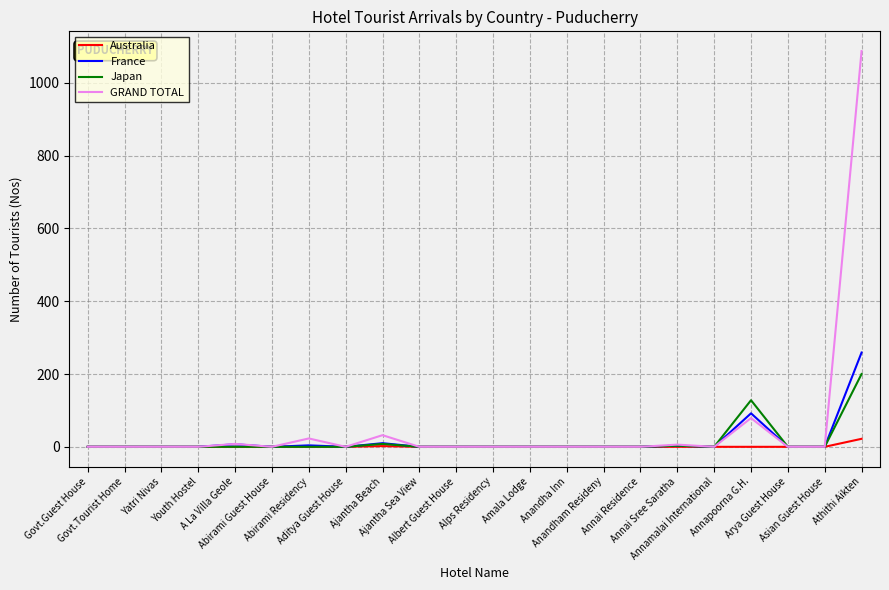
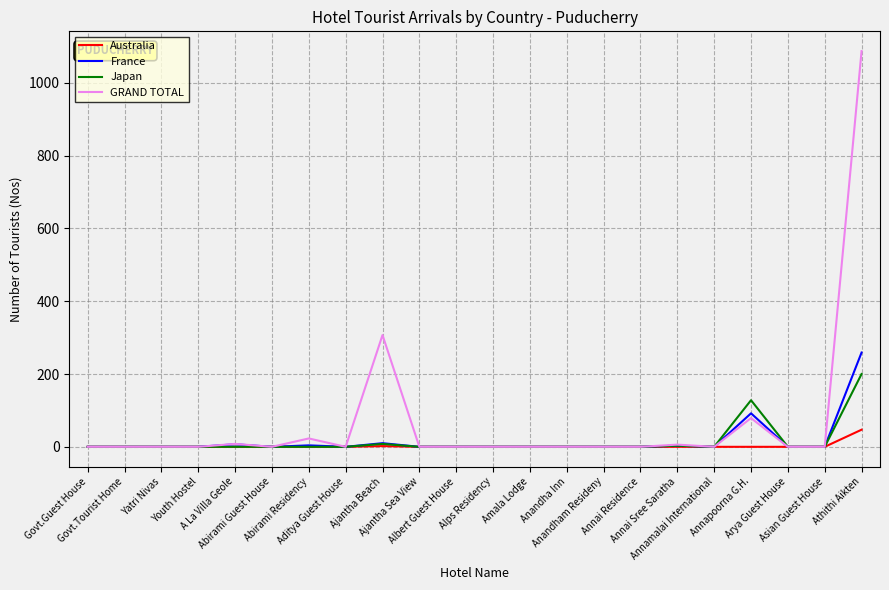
GRAND TOTAL, Ajantha Beach: 30 -> 310
Australia, Athithi Aikten: 20 -> 50
